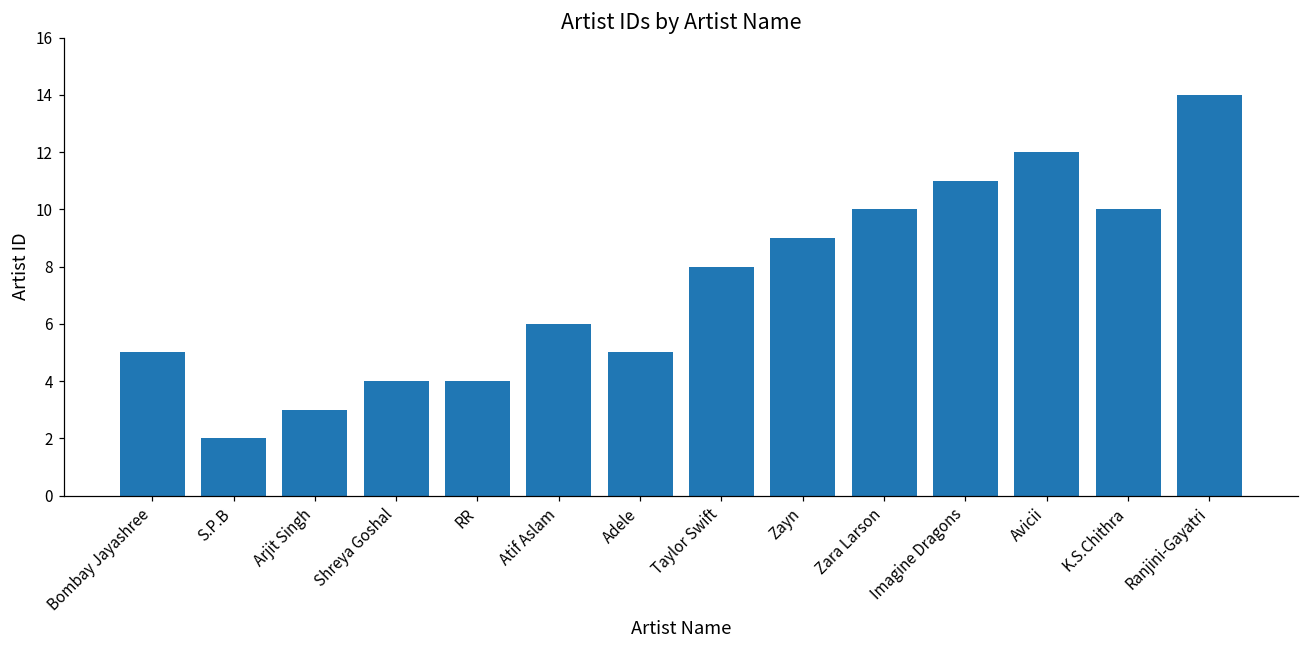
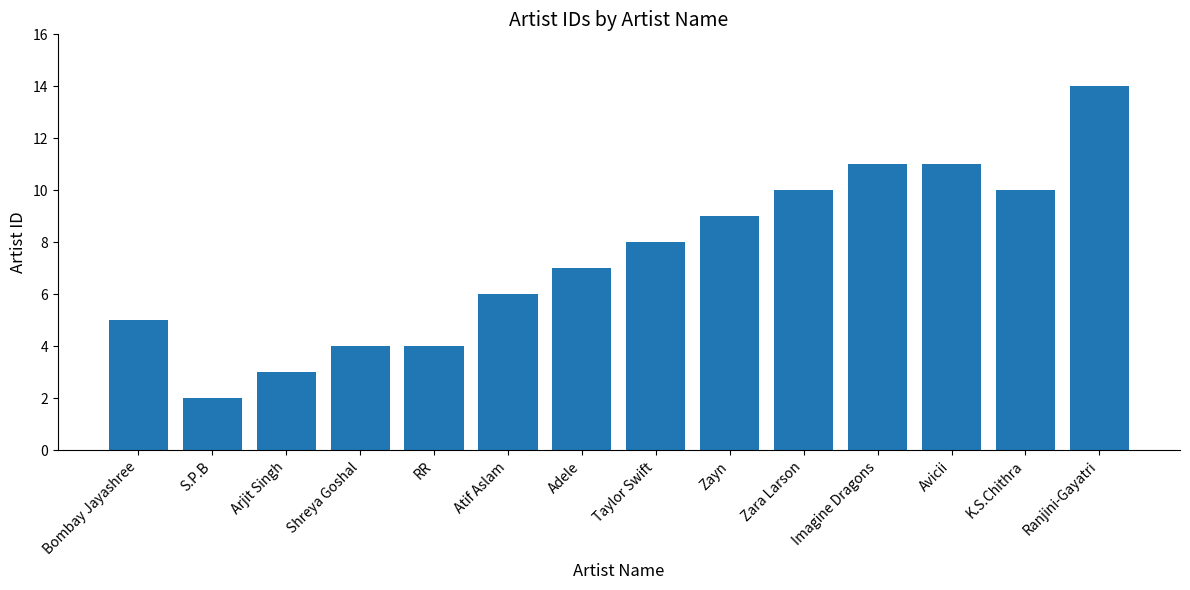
Adele: 5 -> 7
Avicii: 12 -> 11
